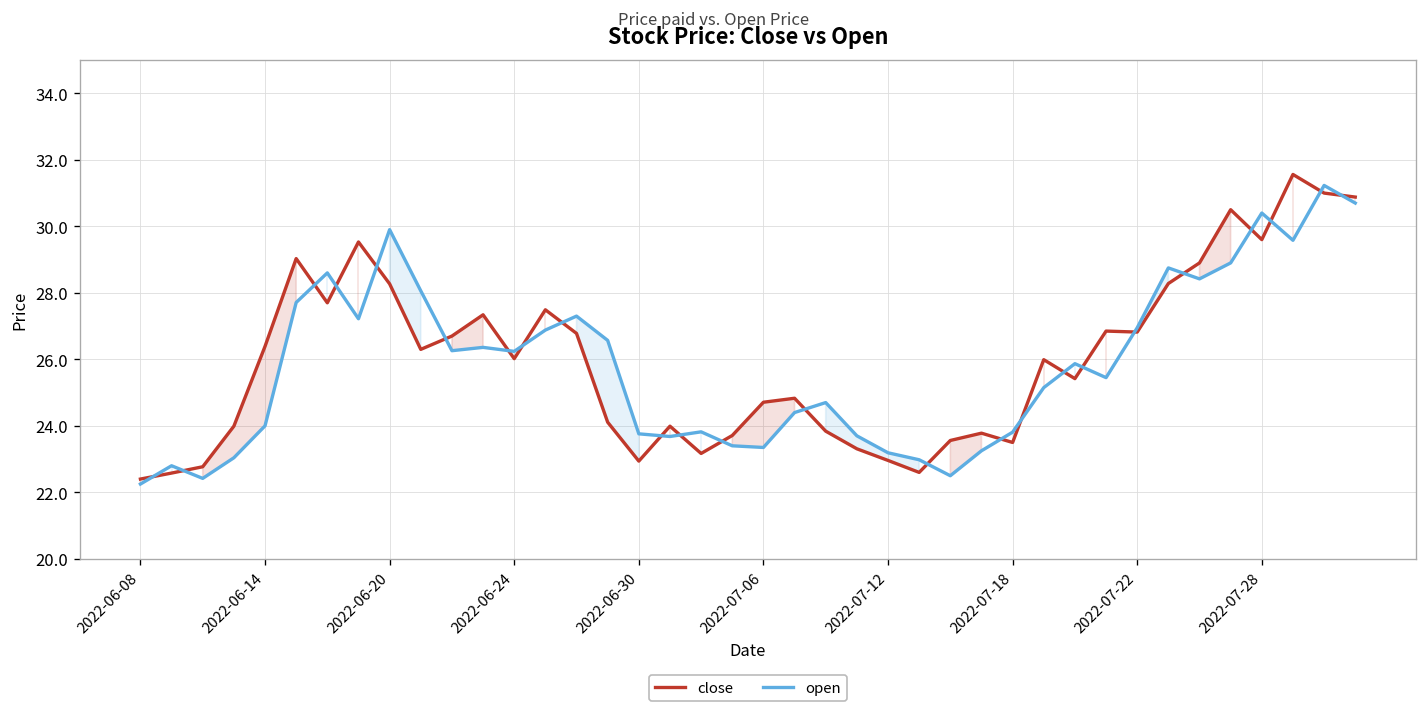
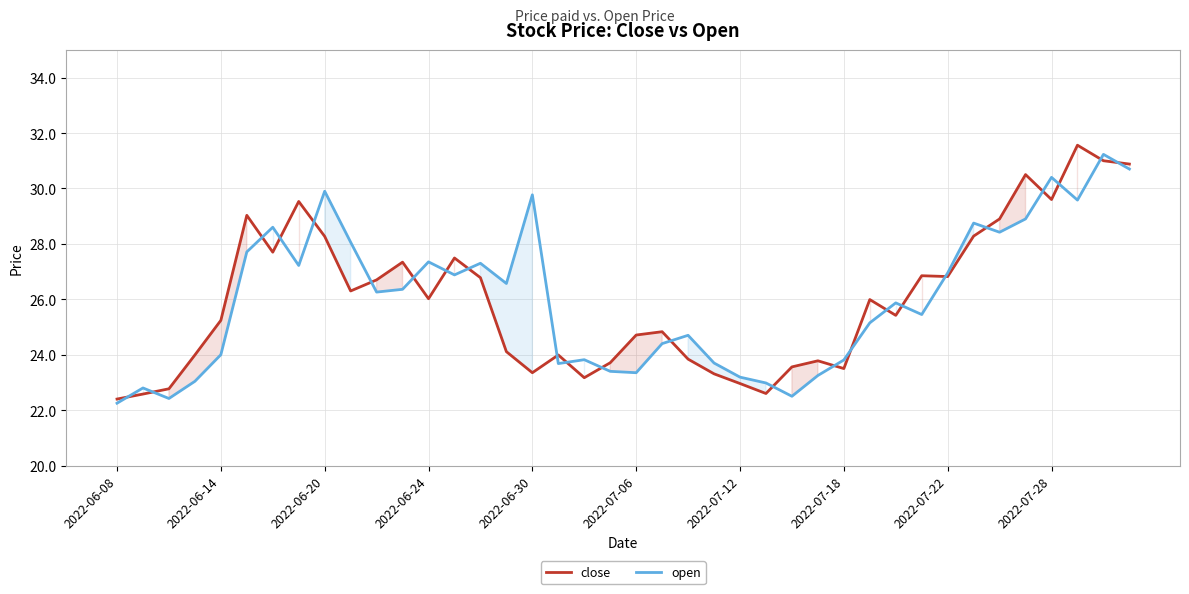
close, 2022-06-14: 26.4 -> 25.2
open, 2022-06-24: 26.2 -> 27.4
close, 2022-06-30: 22.9 -> 23.4
open, 2022-06-30: 23.8 -> 29.8
